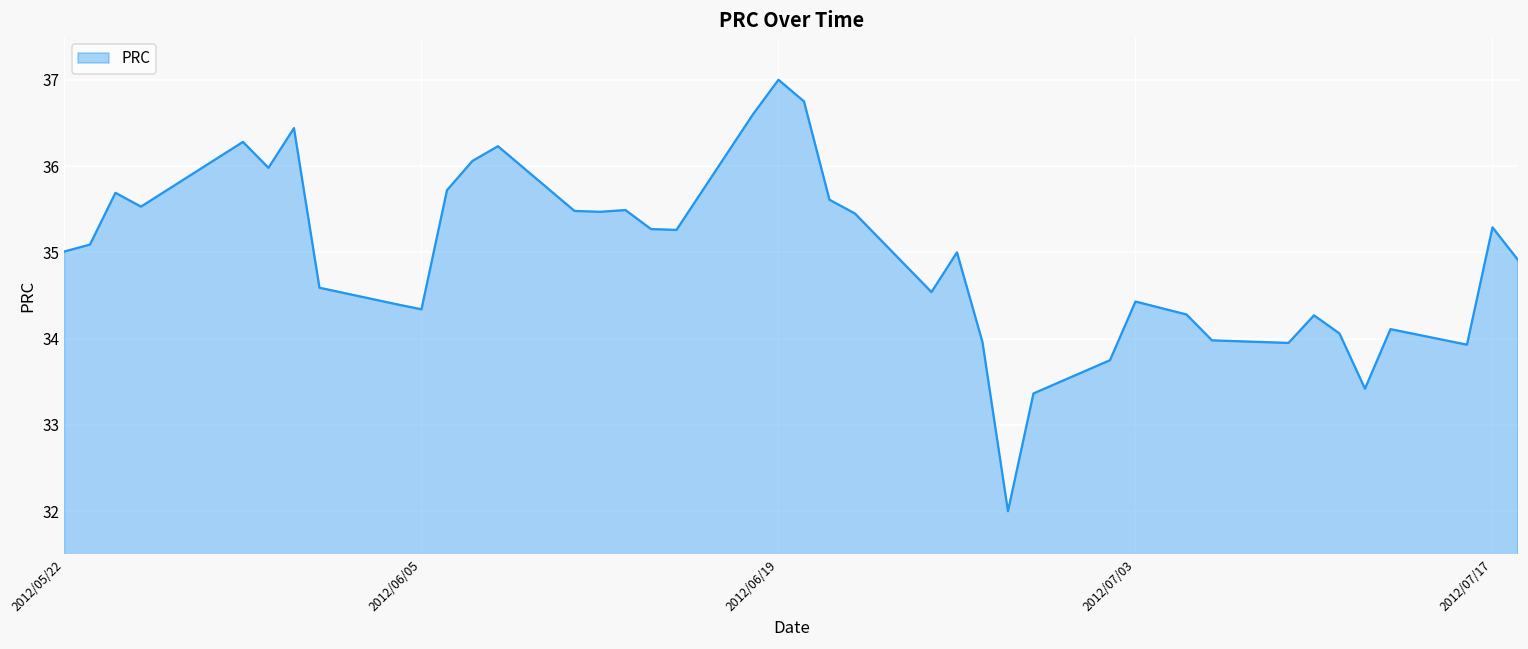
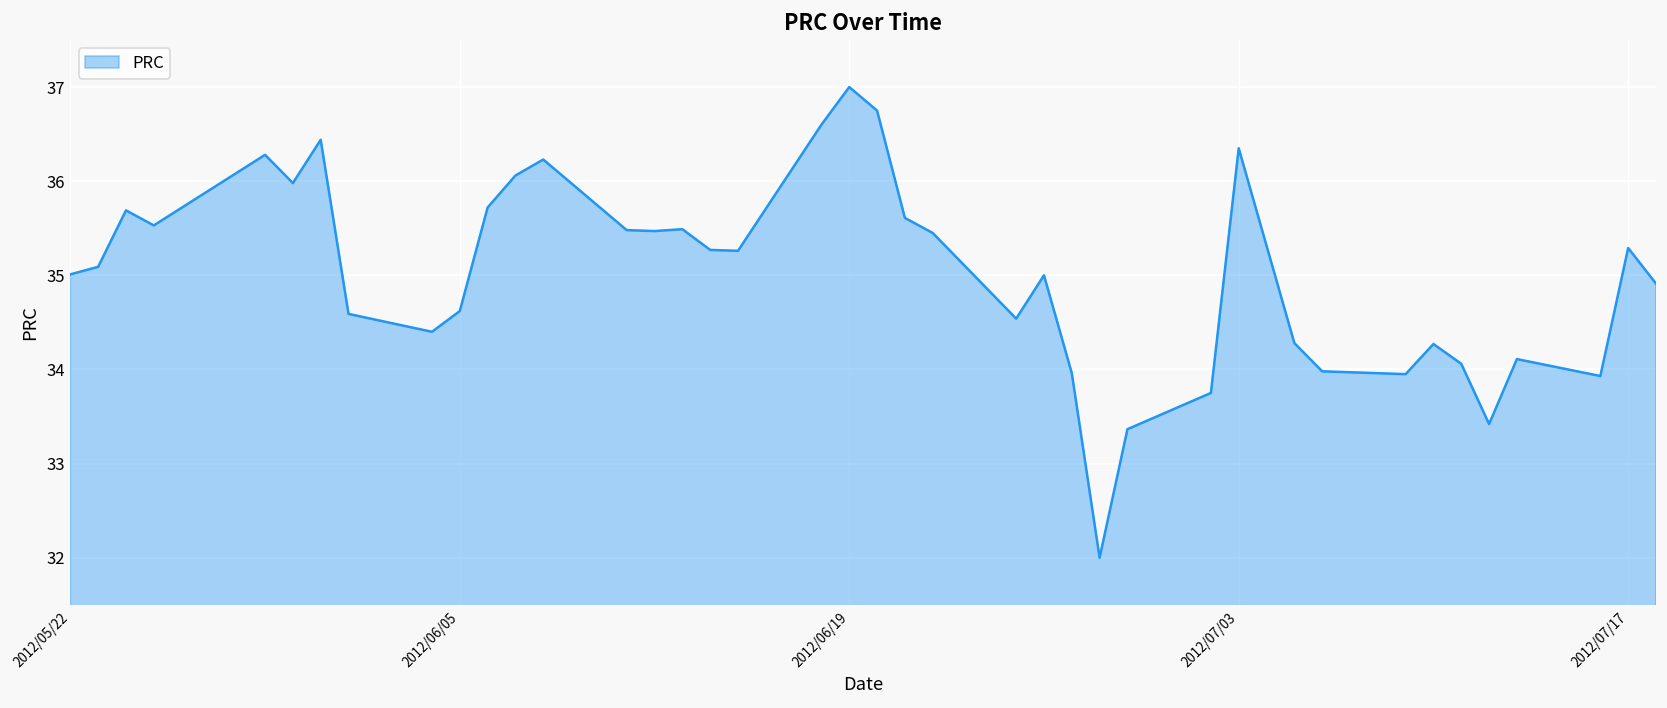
2012/06/05: 34.3 -> 34.6
2012/07/03: 34.4 -> 36.4
